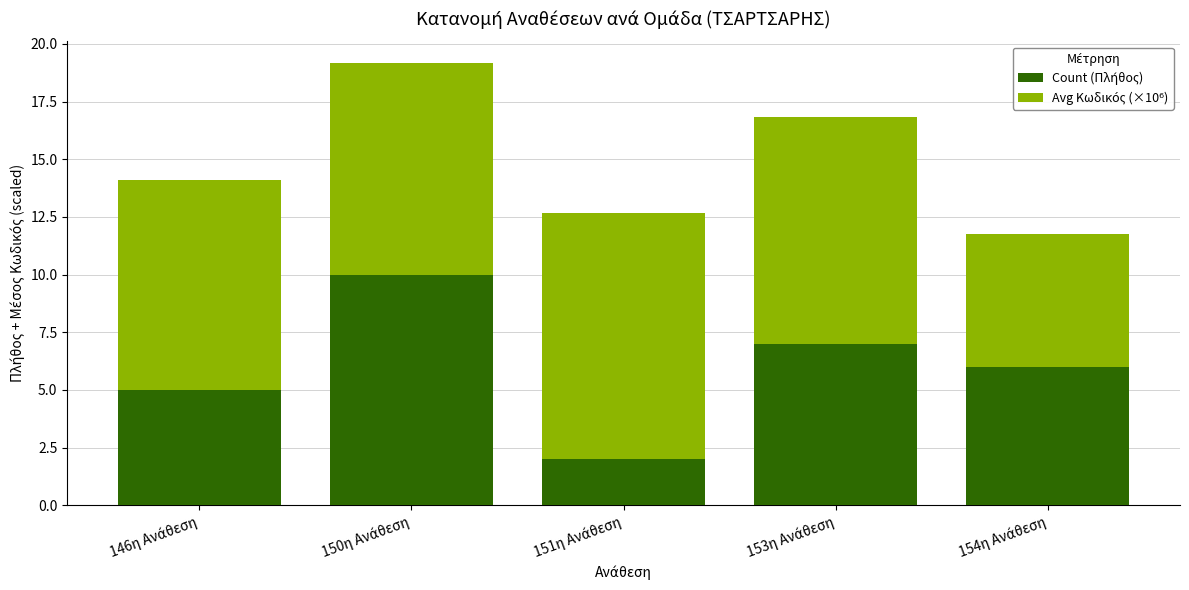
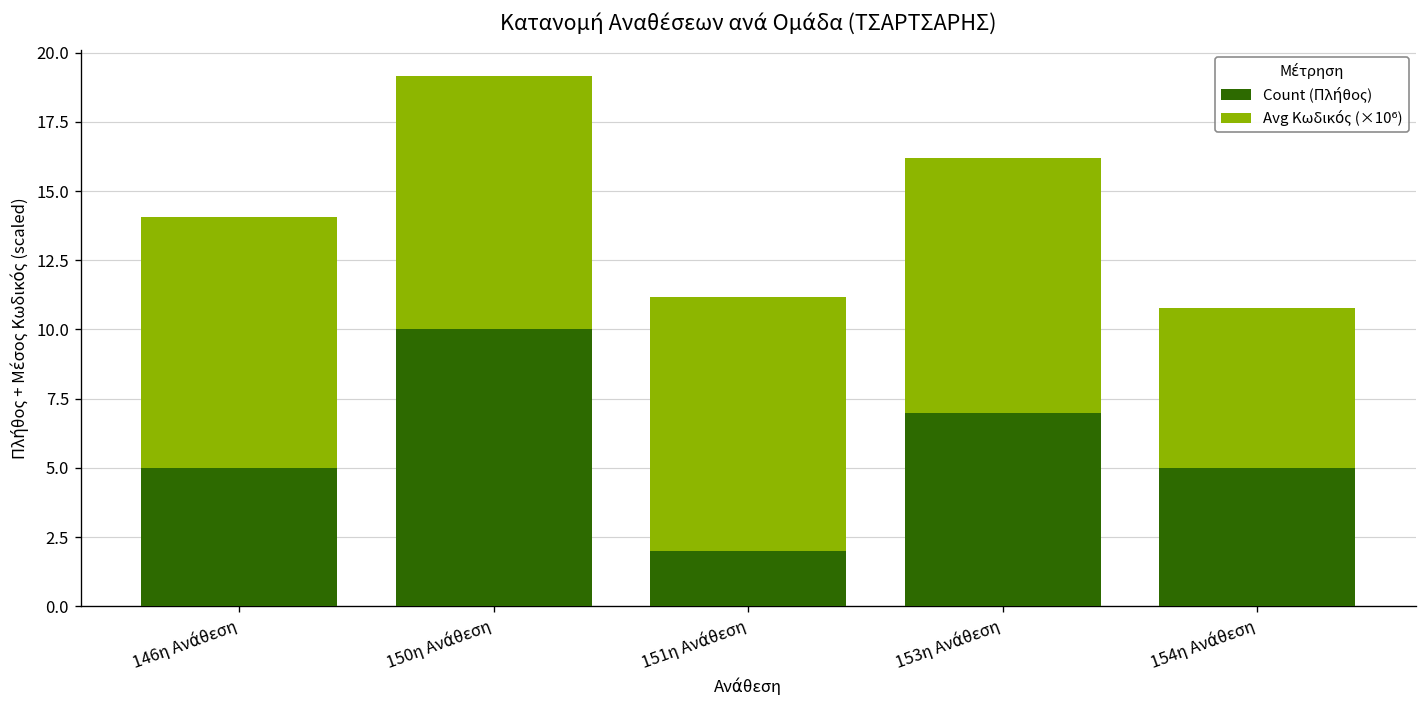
Avg Κωδικός (×10⁶), 151η Ανάθεση: 10.7 -> 9.2
Avg Κωδικός (×10⁶), 153η Ανάθεση: 9.8 -> 9.2
Count (Πλήθος), 154η Ανάθεση: 6 -> 5
